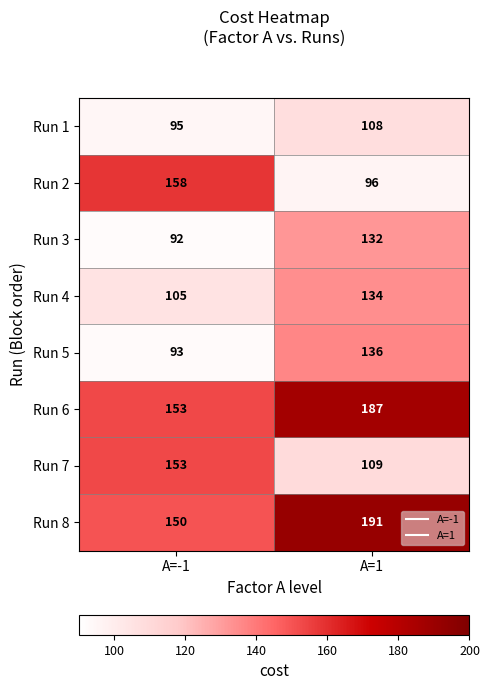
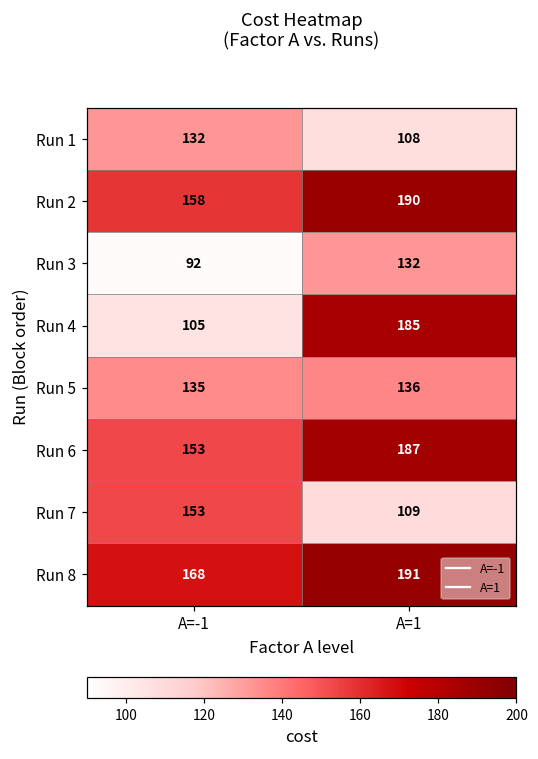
Run 1, A=-1: 95 -> 132
Run 2, A=1: 96 -> 190
Run 4, A=1: 134 -> 185
Run 5, A=-1: 93 -> 135
Run 8, A=-1: 150 -> 168
